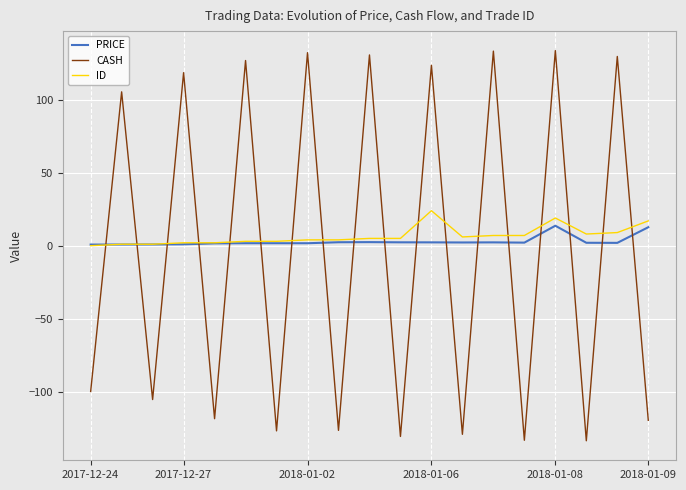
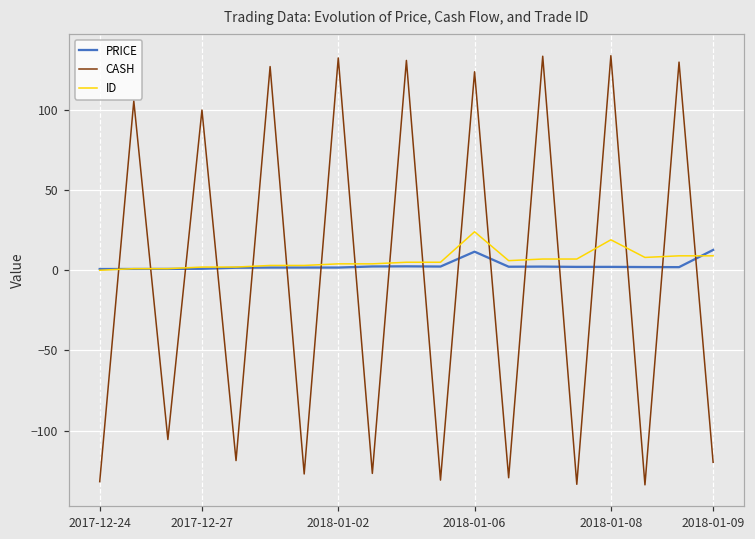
CASH, 2017-12-24: -100 -> -132
CASH, 2017-12-27: 119 -> 100
PRICE, 2018-01-06: 2 -> 12
PRICE, 2018-01-08: 14 -> 2
ID, 2018-01-09: 17 -> 9
